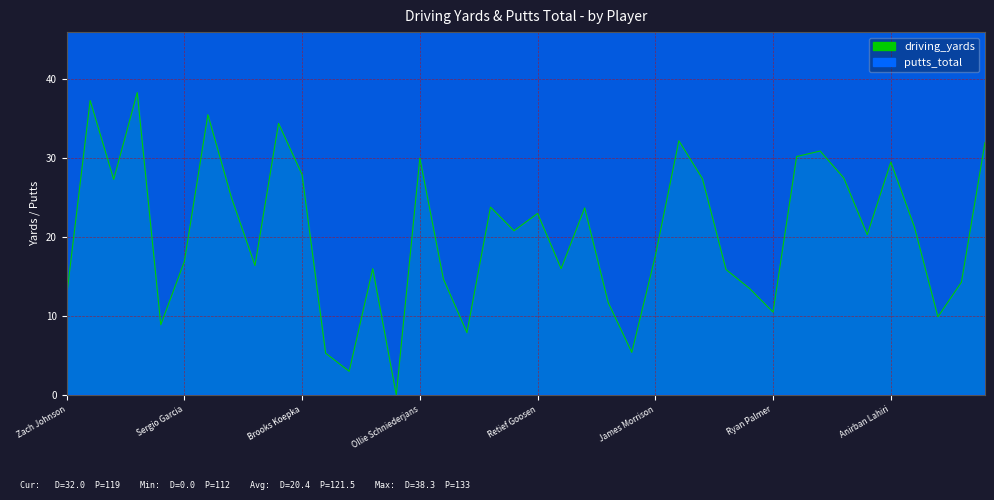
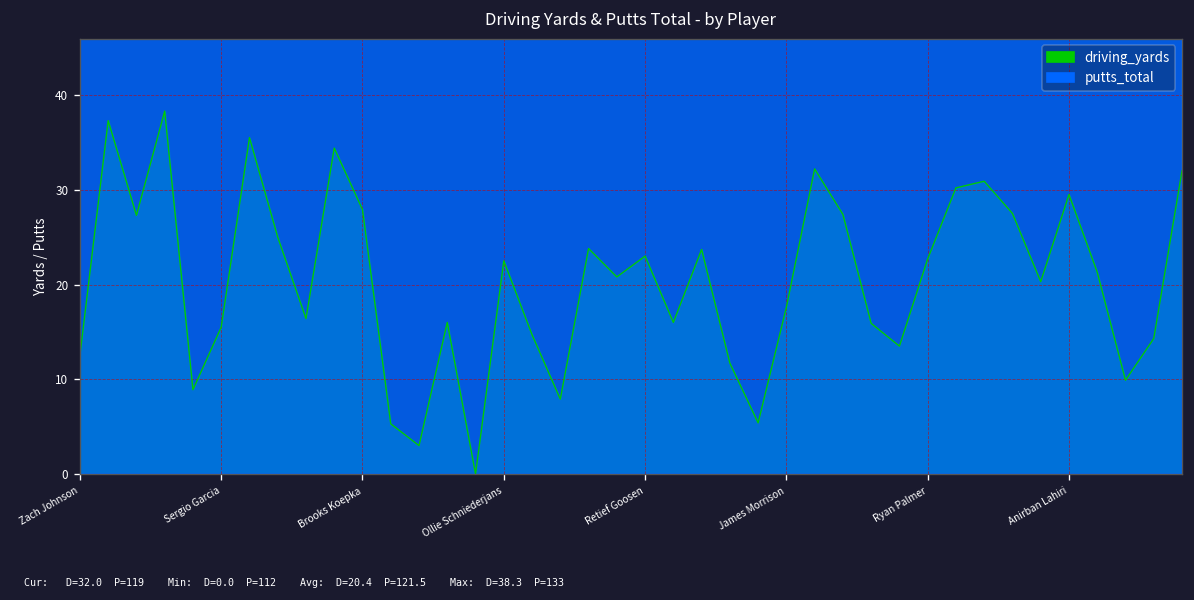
driving_yards, Sergio Garcia: 17 -> 16
driving_yards, Ollie Schniederjans: 30 -> 23
driving_yards, Ryan Palmer: 11 -> 23
